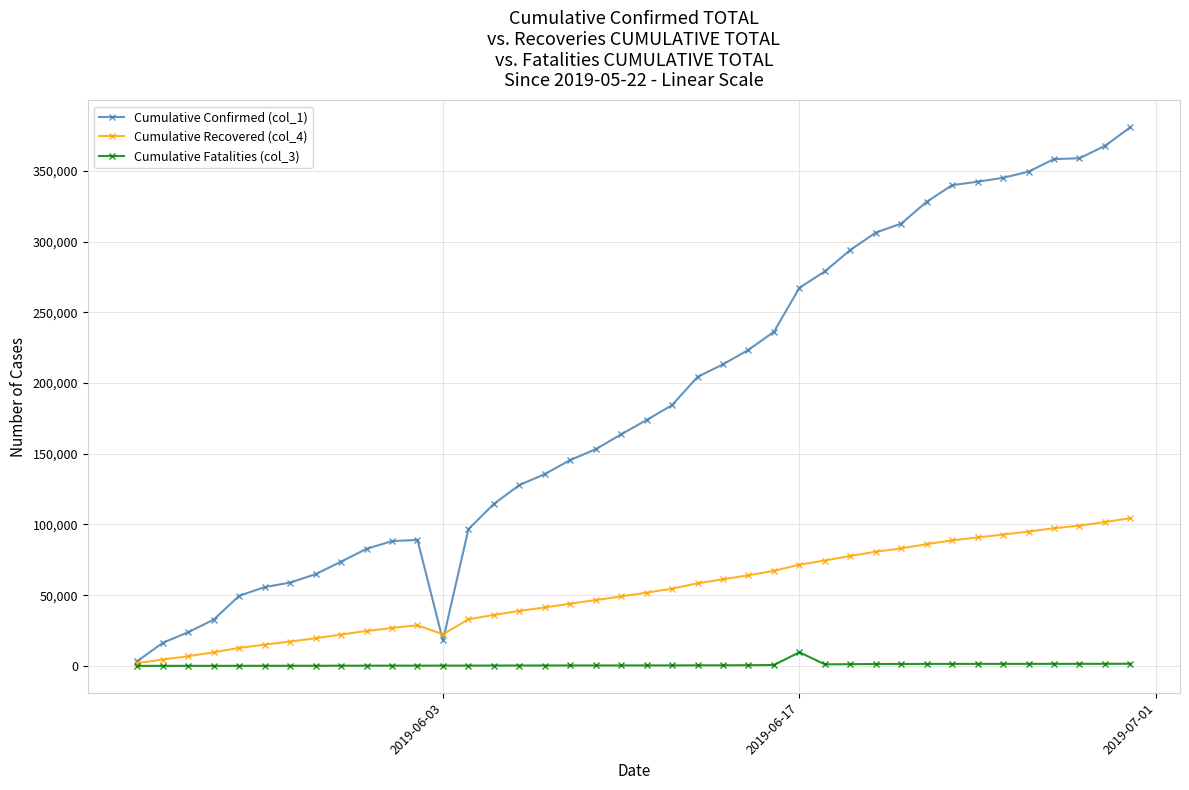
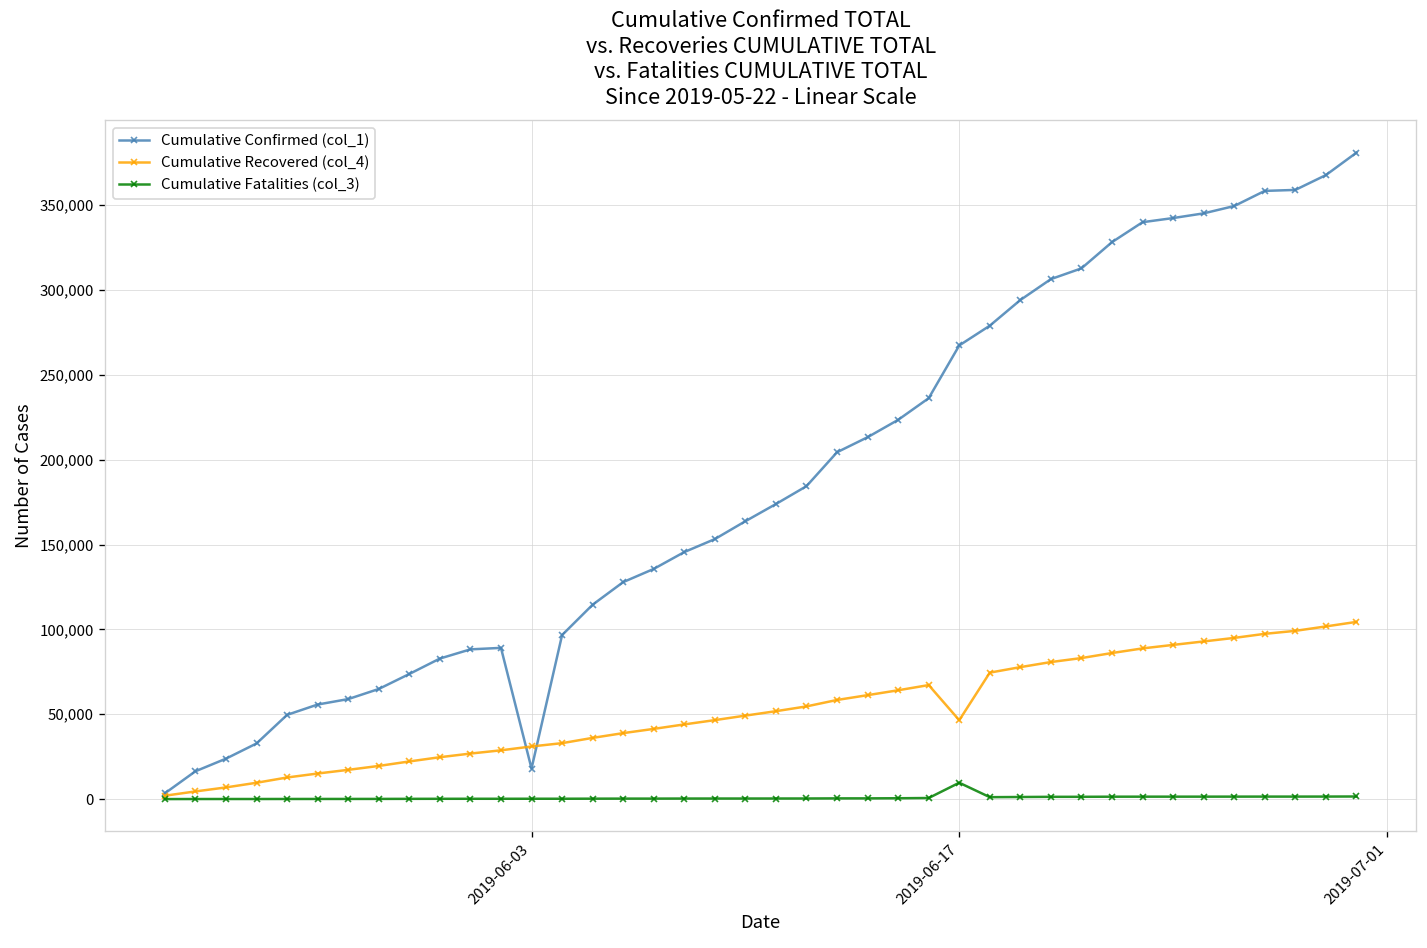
Cumulative Recovered (col_4), 2019-06-03: 22,000 -> 31,000
Cumulative Recovered (col_4), 2019-06-17: 72,000 -> 46,000
